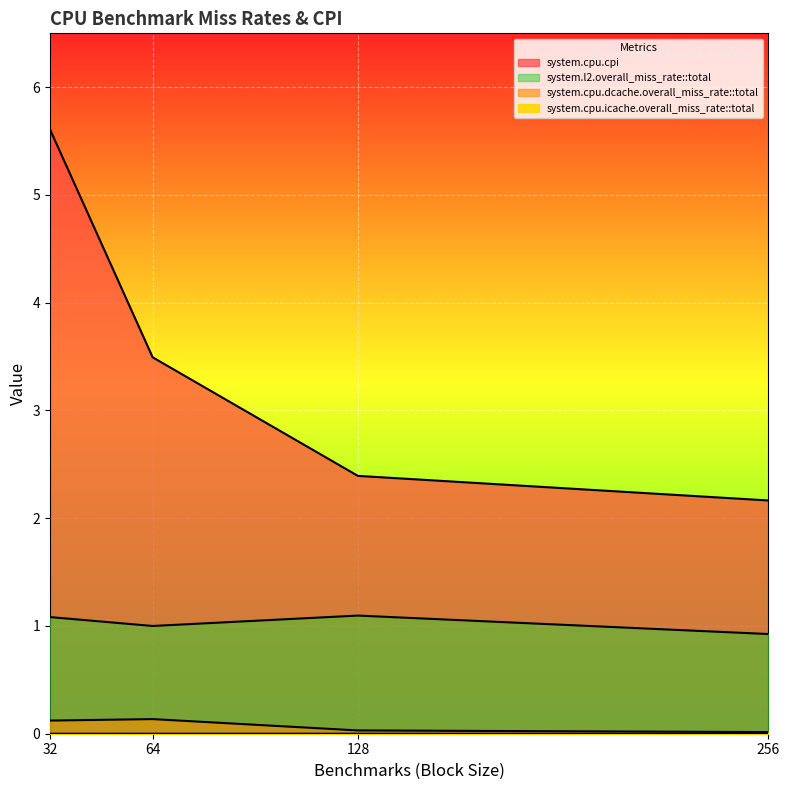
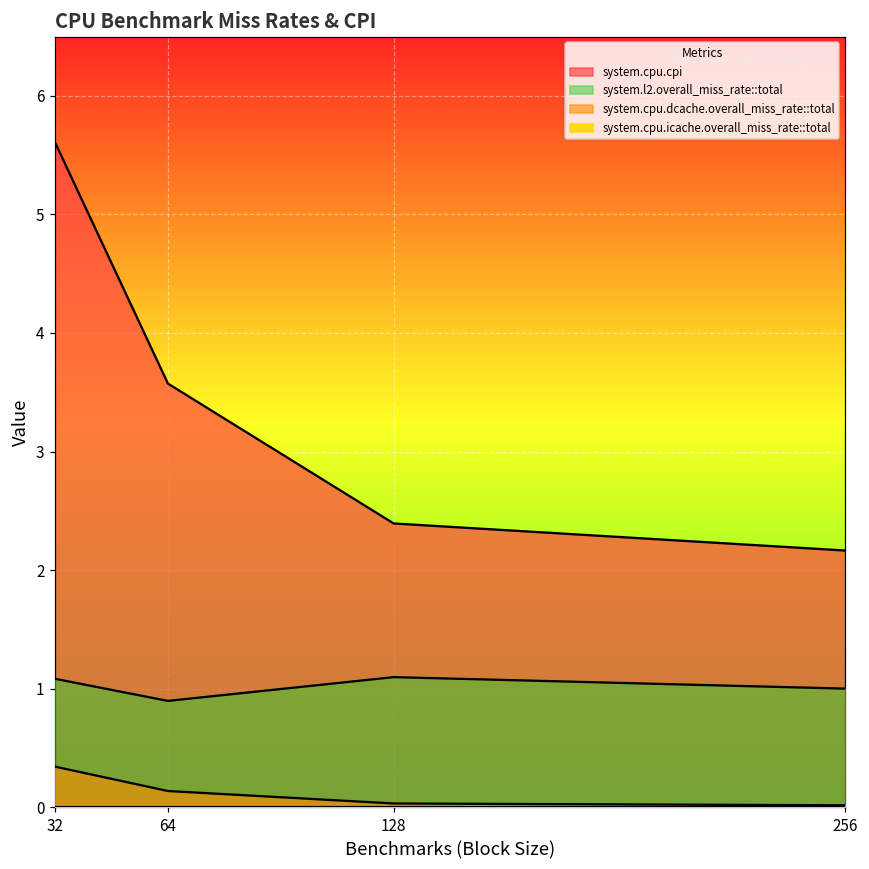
system.cpu.dcache.overall_miss_rate::total, 32: 0.12 -> 0.34
system.cpu.cpi, 64: 3.49 -> 3.57
system.l2.overall_miss_rate::total, 64: 1.00 -> 0.90
system.l2.overall_miss_rate::total, 256: 0.93 -> 1.00
